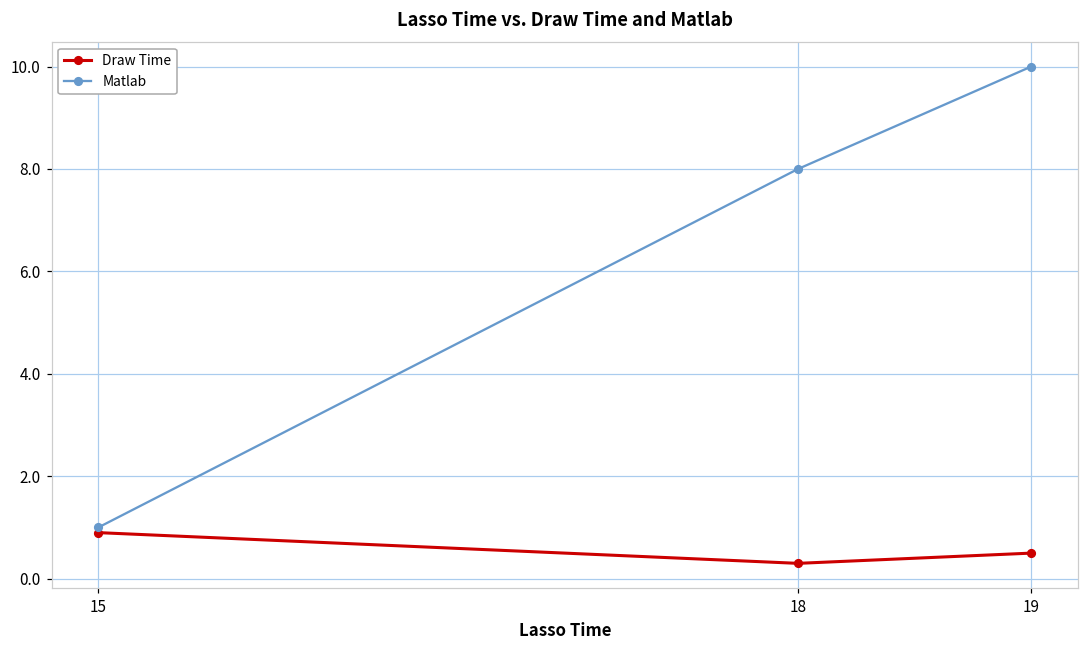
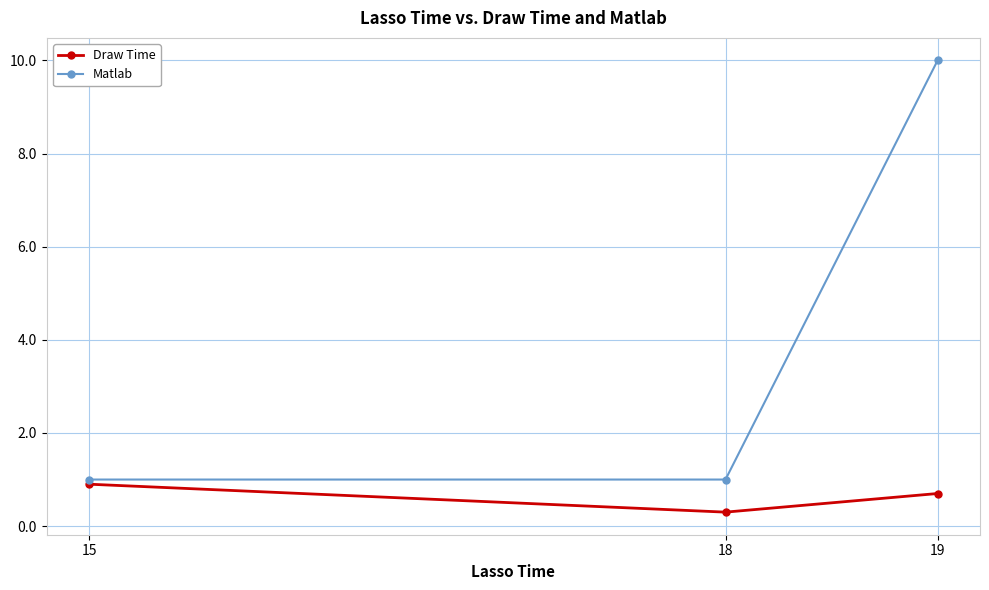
Matlab, 18: 8 -> 1
Draw Time, 19: 0.5 -> 0.7
